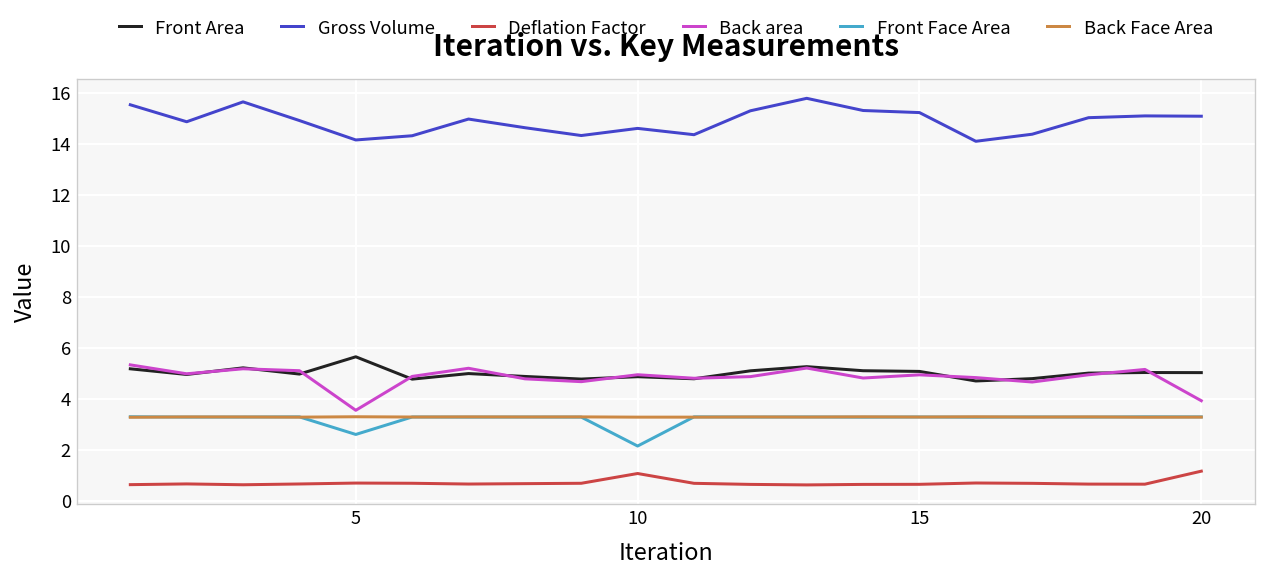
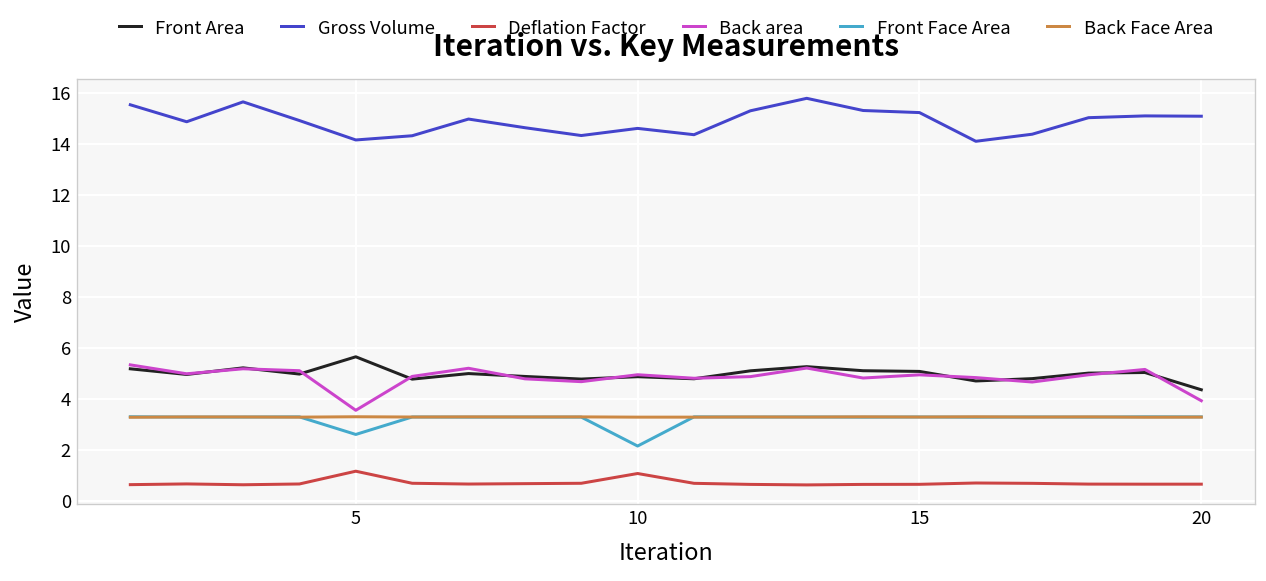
Deflation Factor, 5: 0.7 -> 1.2
Front Area, 20: 5.0 -> 4.4
Deflation Factor, 20: 1.2 -> 0.7
